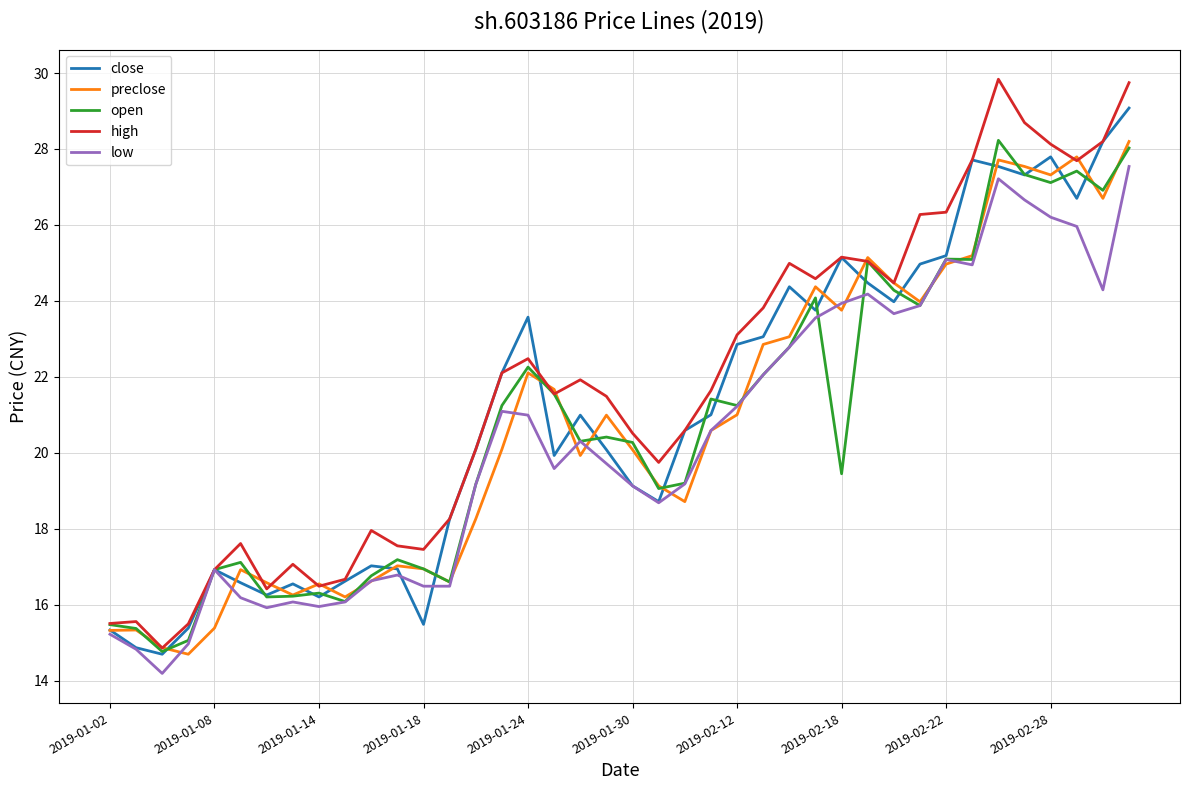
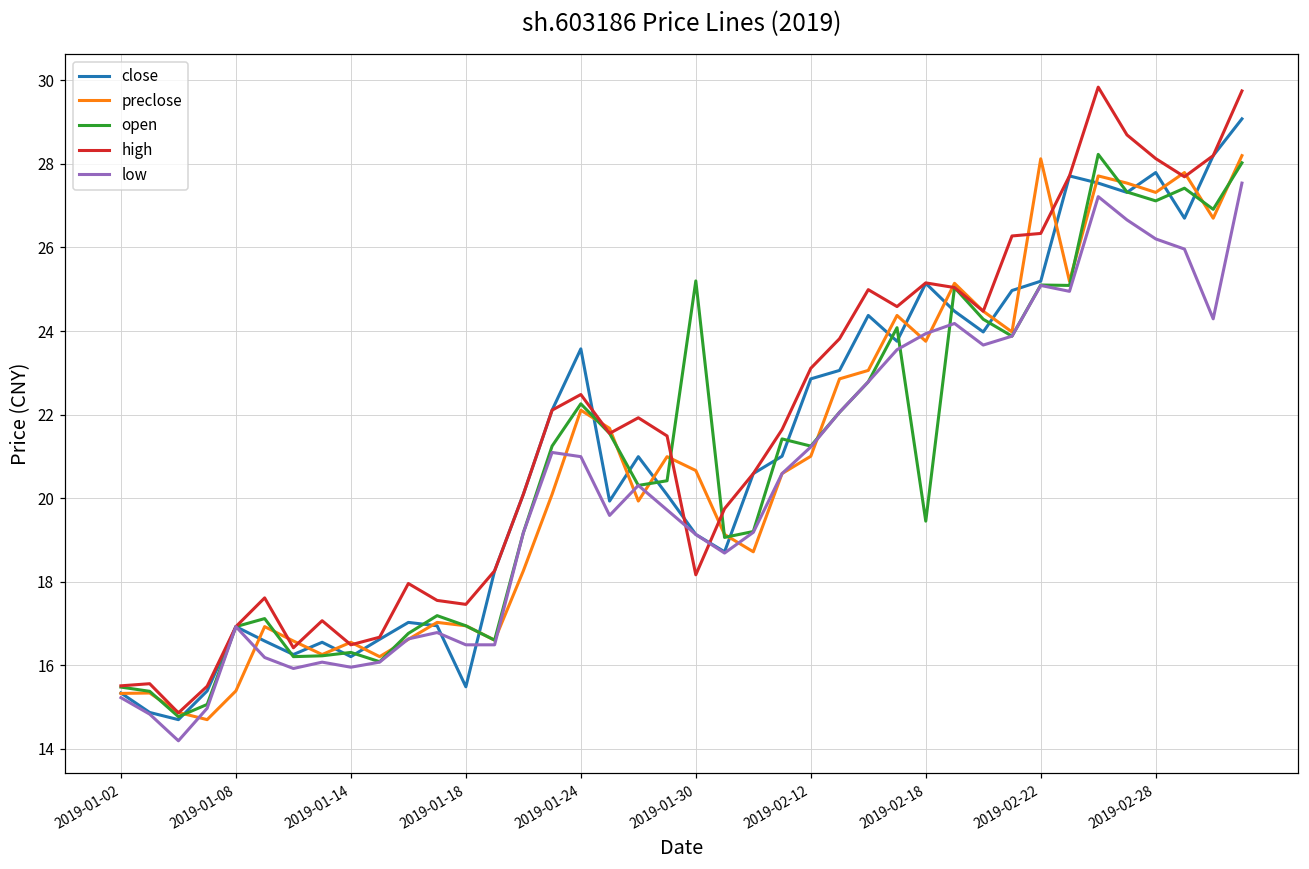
preclose, 2019-01-30: 20.1 -> 20.7
open, 2019-01-30: 20.3 -> 25.2
high, 2019-01-30: 20.5 -> 18.2
preclose, 2019-02-22: 25.0 -> 28.1
